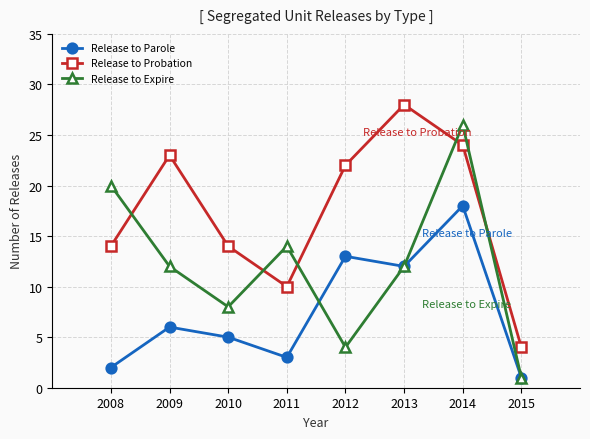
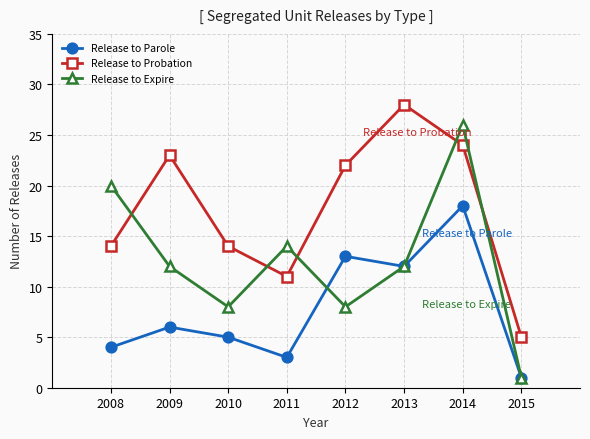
Release to Parole, 2008: 2 -> 4
Release to Probation, 2011: 10 -> 11
Release to Expire, 2012: 4 -> 8
Release to Probation, 2015: 4 -> 5
